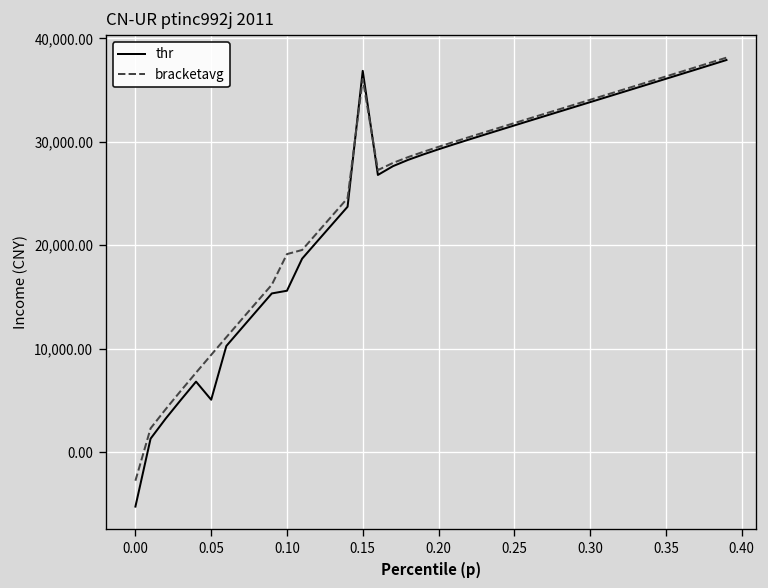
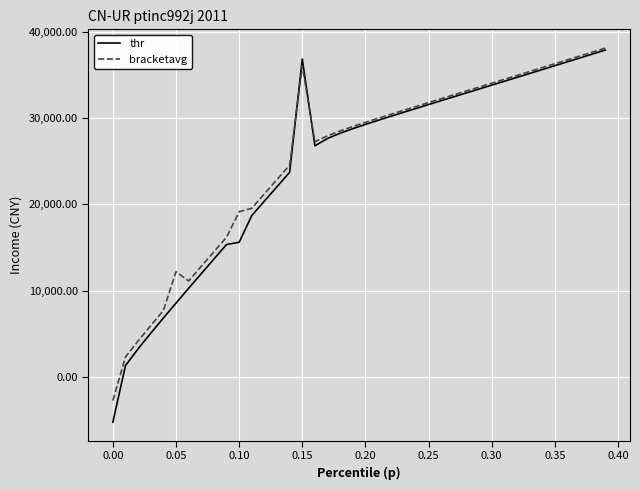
thr, 0.05: 5,000 -> 9,000
bracketavg, 0.05: 9,000 -> 12,000
